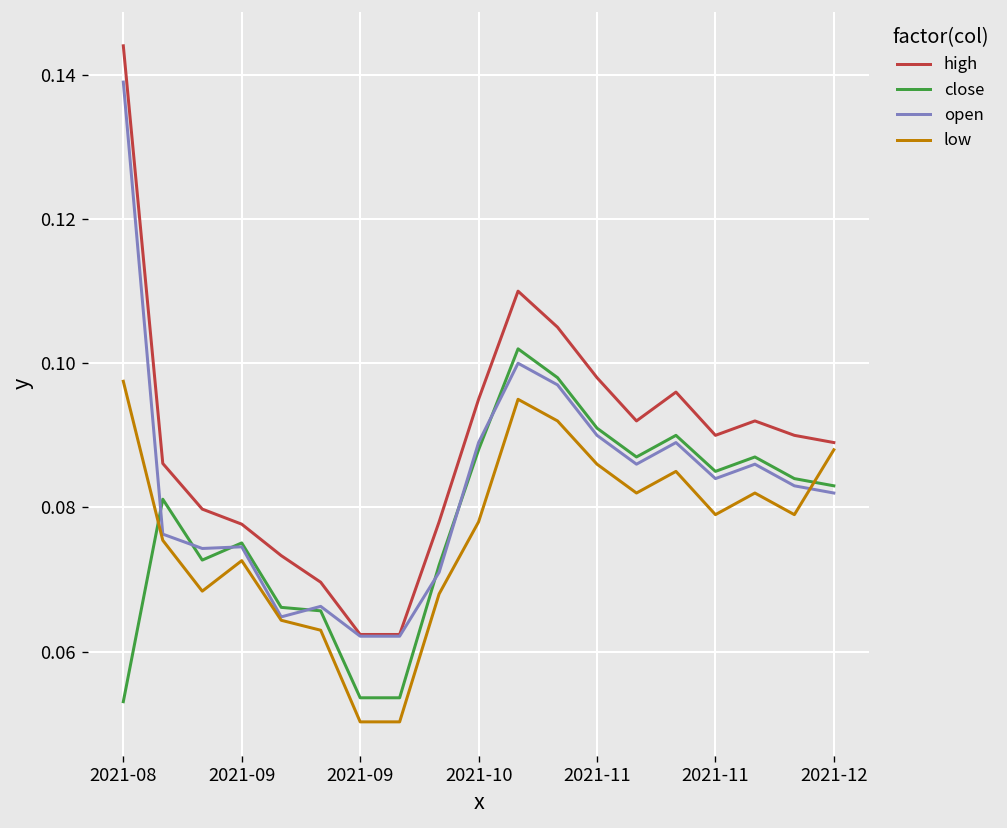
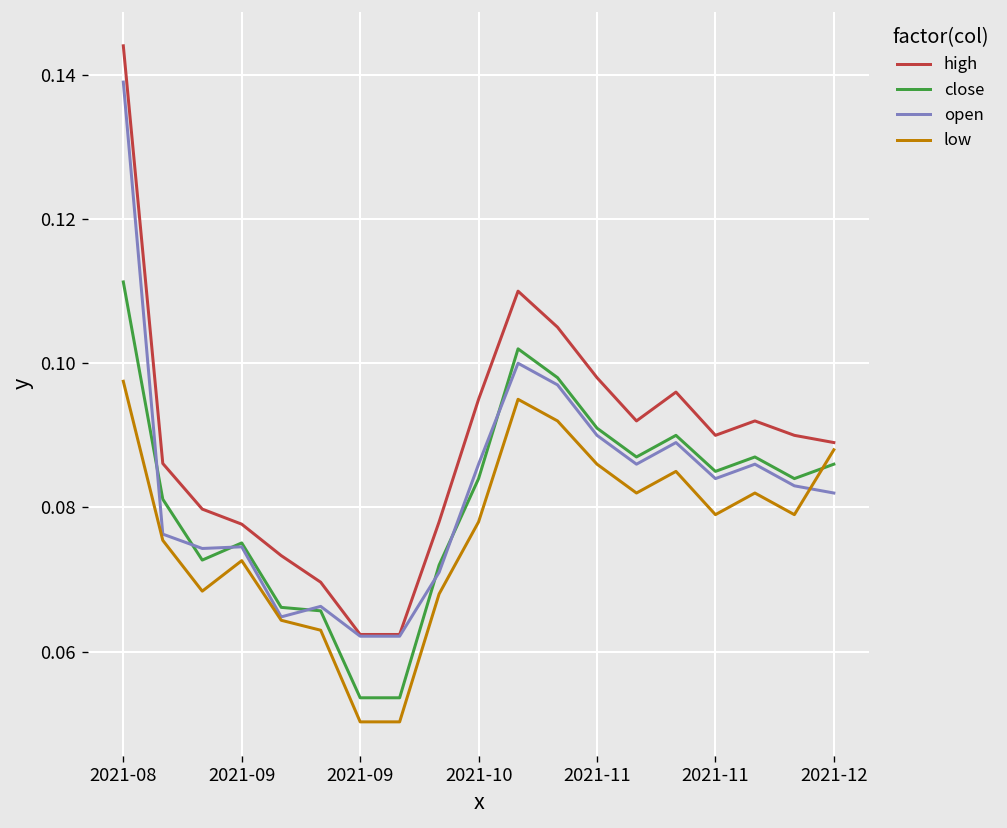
close, 2021-08: 0.053 -> 0.111
close, 2021-10: 0.088 -> 0.084
open, 2021-10: 0.089 -> 0.086
close, 2021-12: 0.083 -> 0.086
